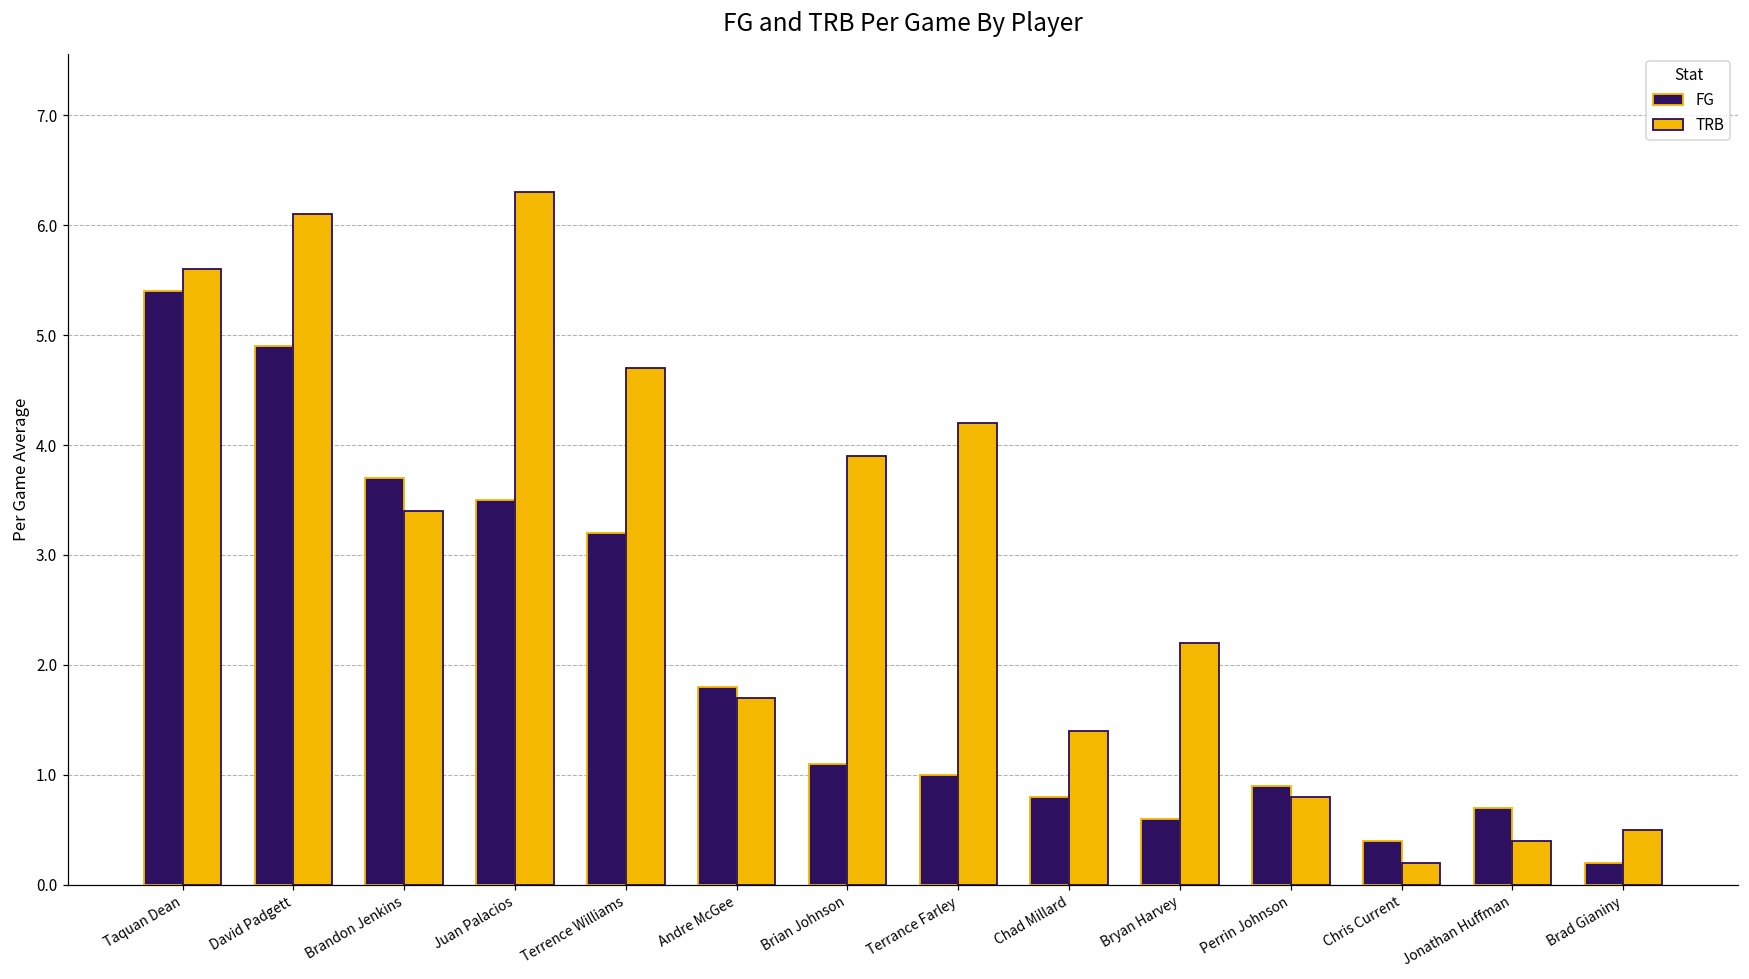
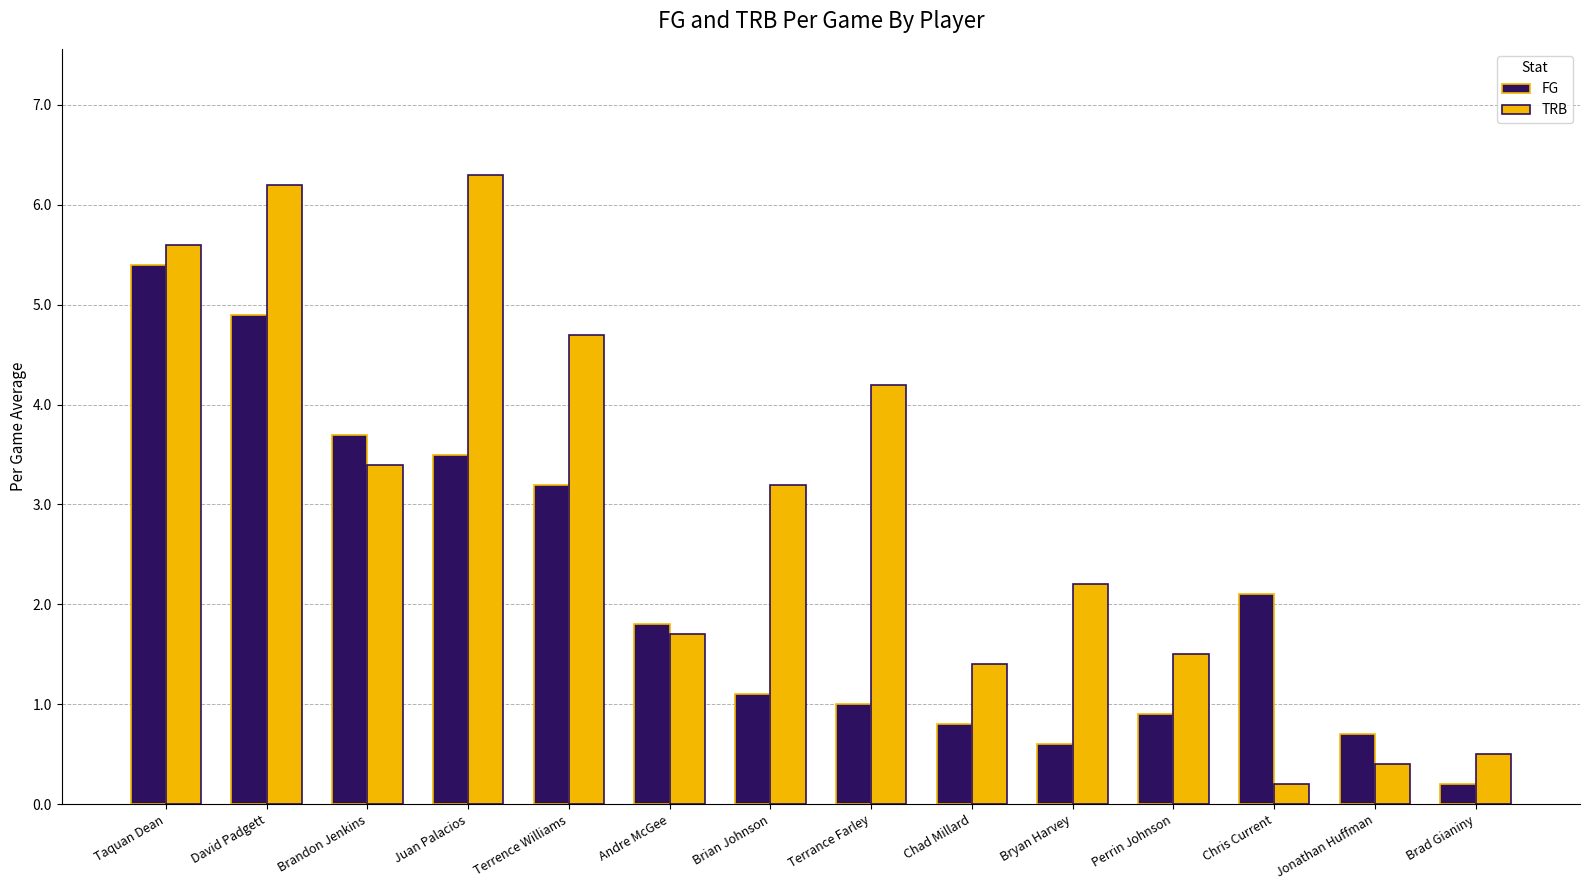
TRB, David Padgett: 6.1 -> 6.2
TRB, Brian Johnson: 3.9 -> 3.2
TRB, Perrin Johnson: 0.8 -> 1.5
FG, Chris Current: 0.4 -> 2.1
